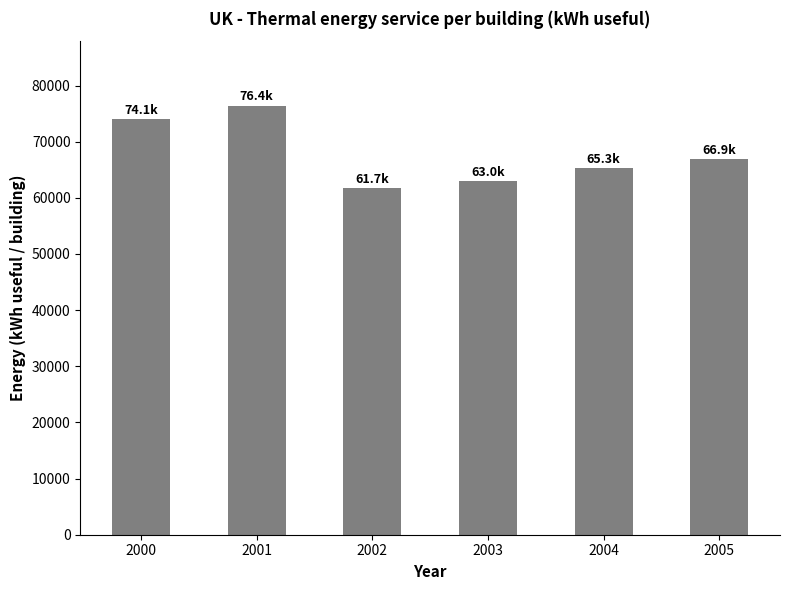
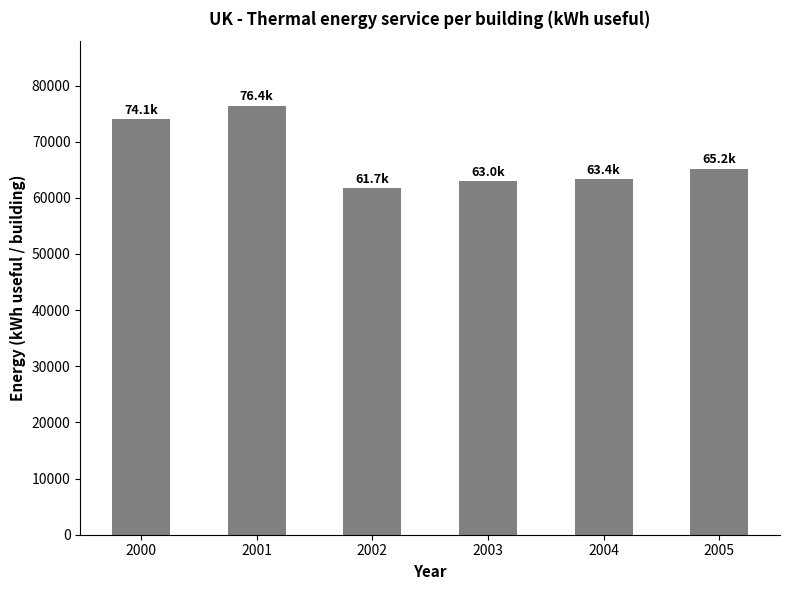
2004: 65.3k -> 63.4k
2005: 66.9k -> 65.2k
